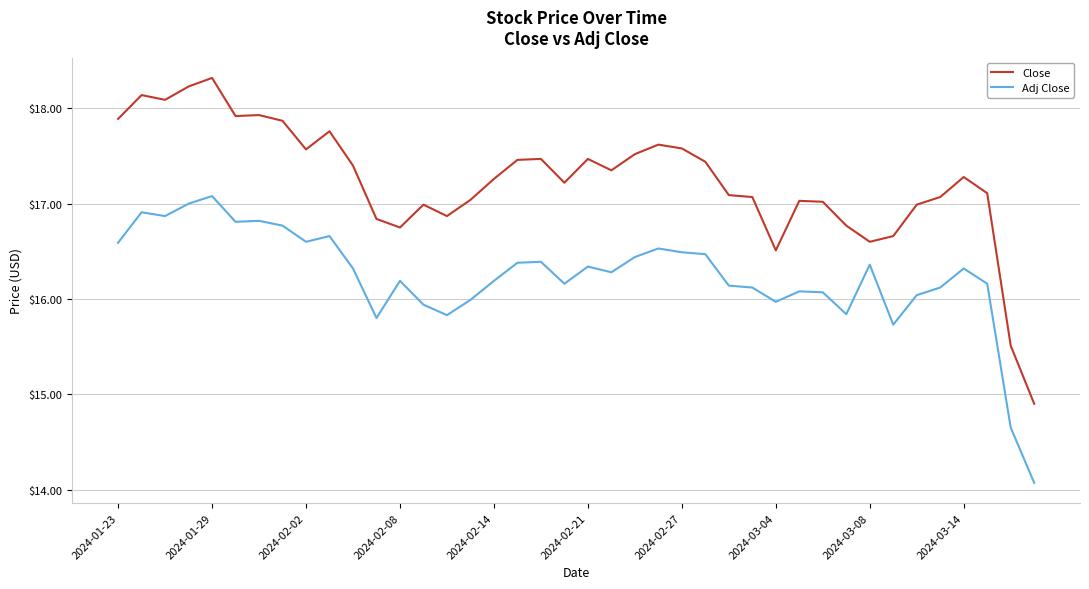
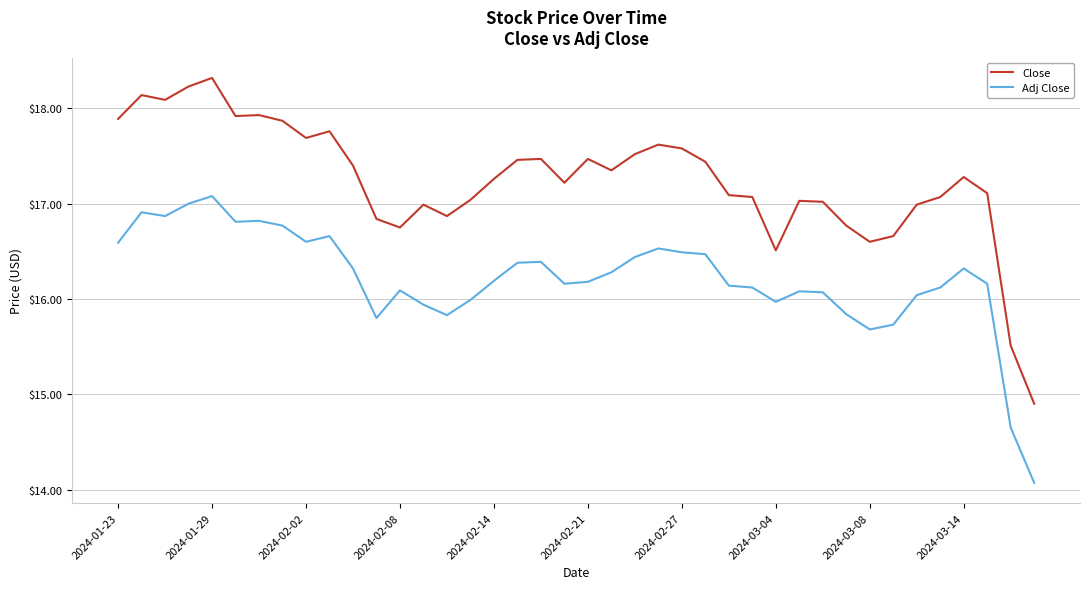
Close, 2024-02-02: $17.6 -> $17.7
Adj Close, 2024-02-08: $16.2 -> $16.1
Adj Close, 2024-02-21: $16.3 -> $16.2
Adj Close, 2024-03-08: $16.4 -> $15.7
